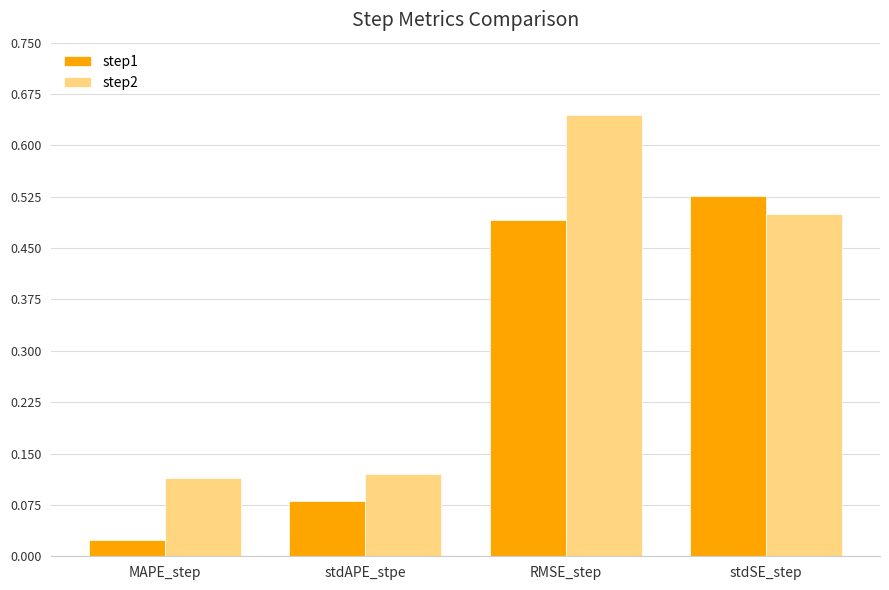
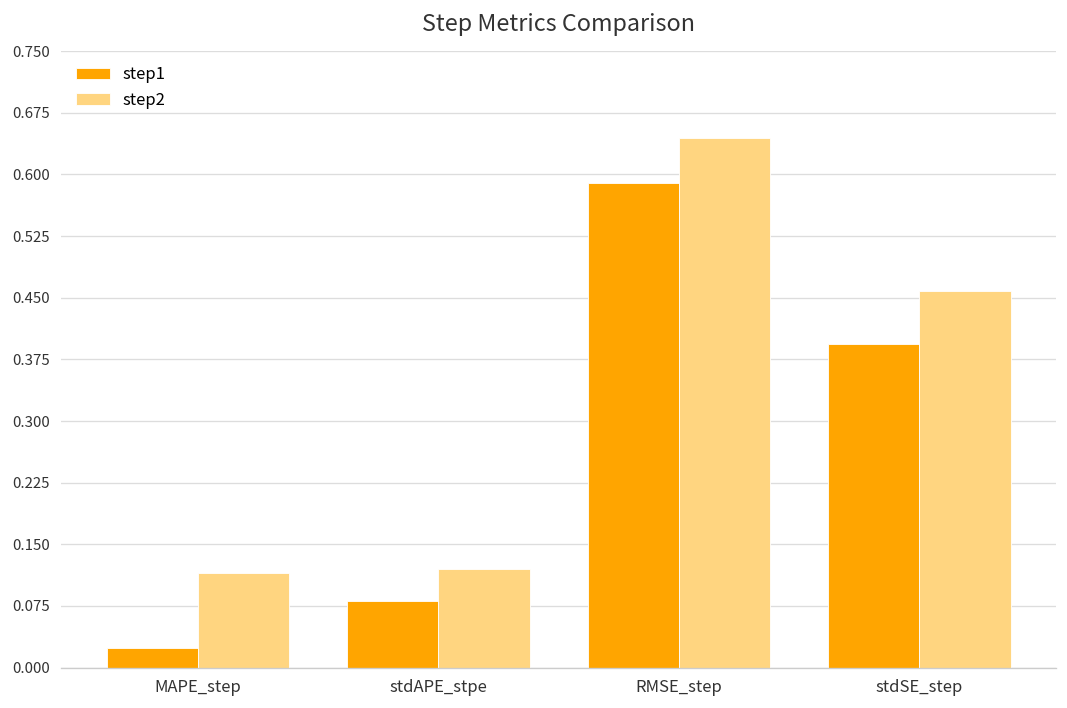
step1, RMSE_step: 0.49 -> 0.59
step1, stdSE_step: 0.53 -> 0.39
step2, stdSE_step: 0.50 -> 0.46
